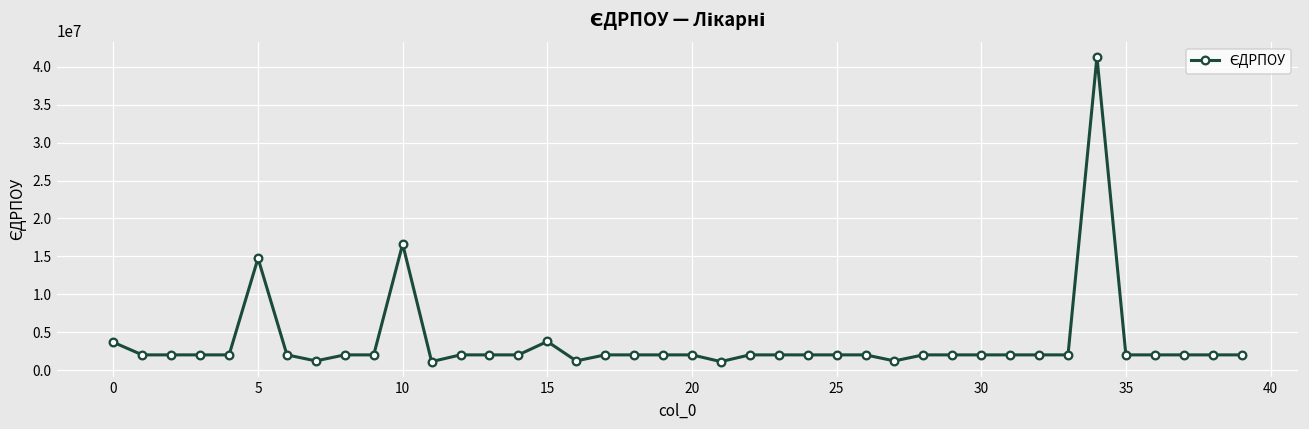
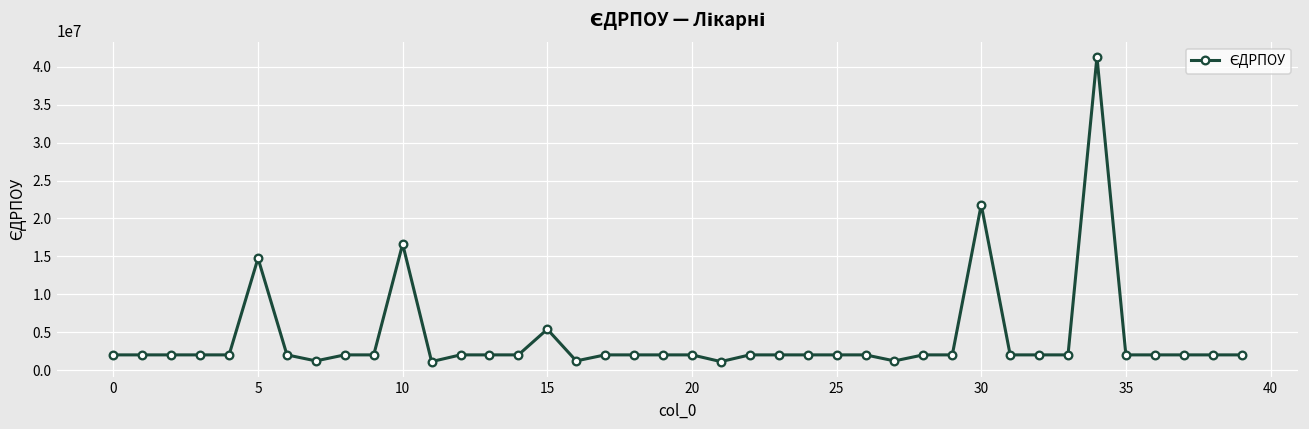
0: 4000000 -> 2000000
15: 4000000 -> 5000000
30: 2000000 -> 22000000
